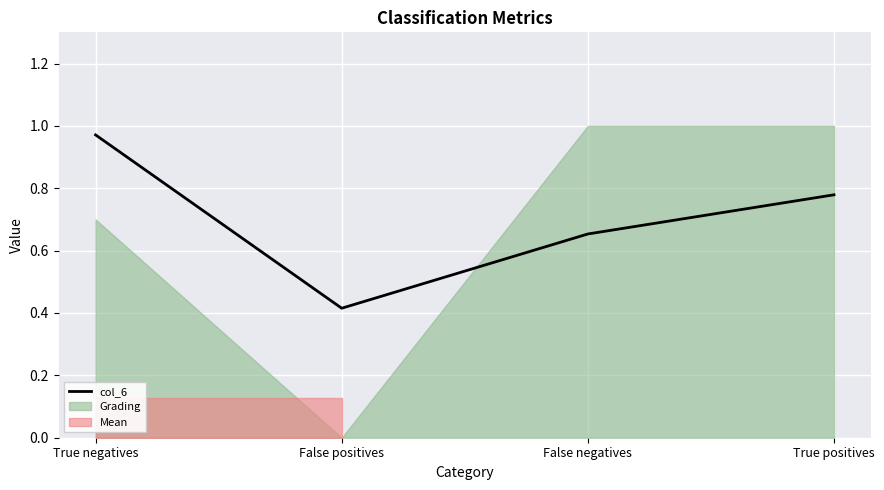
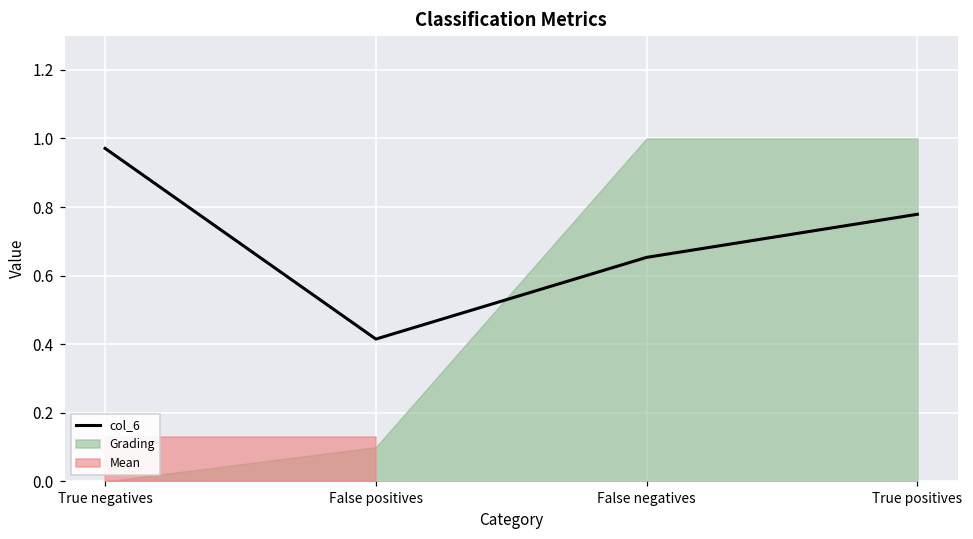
Grading, True negatives: 0.7 -> 0.0
Grading, False positives: 0.0 -> 0.1
